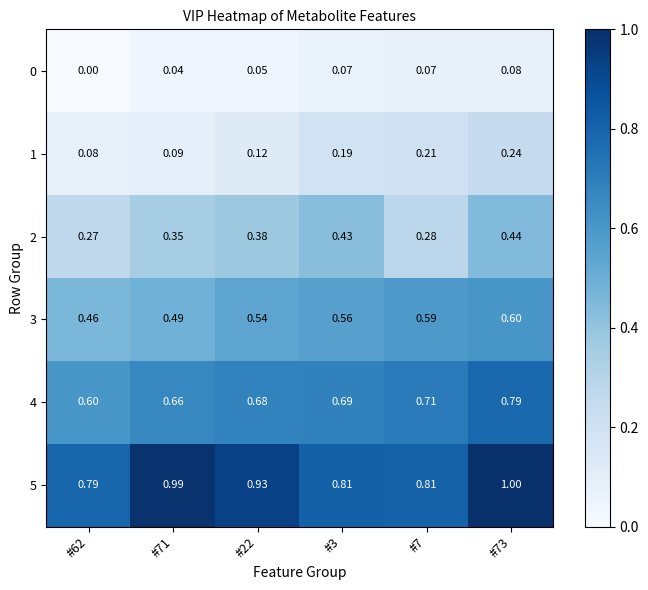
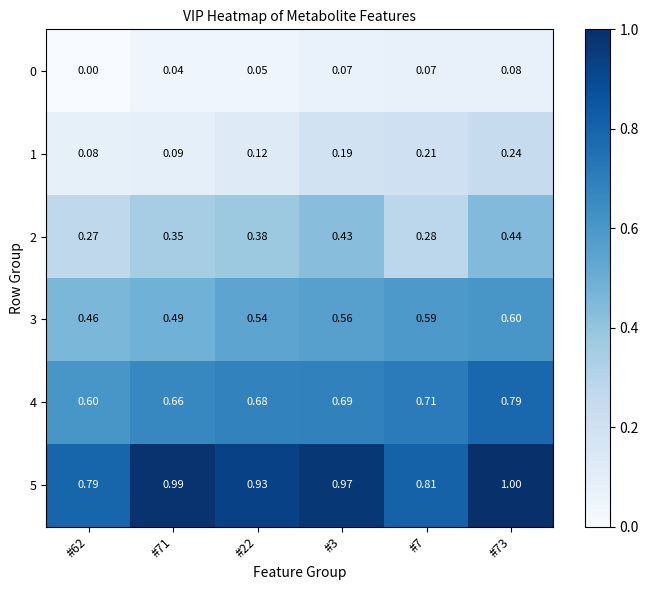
5, #3: 0.81 -> 0.97
